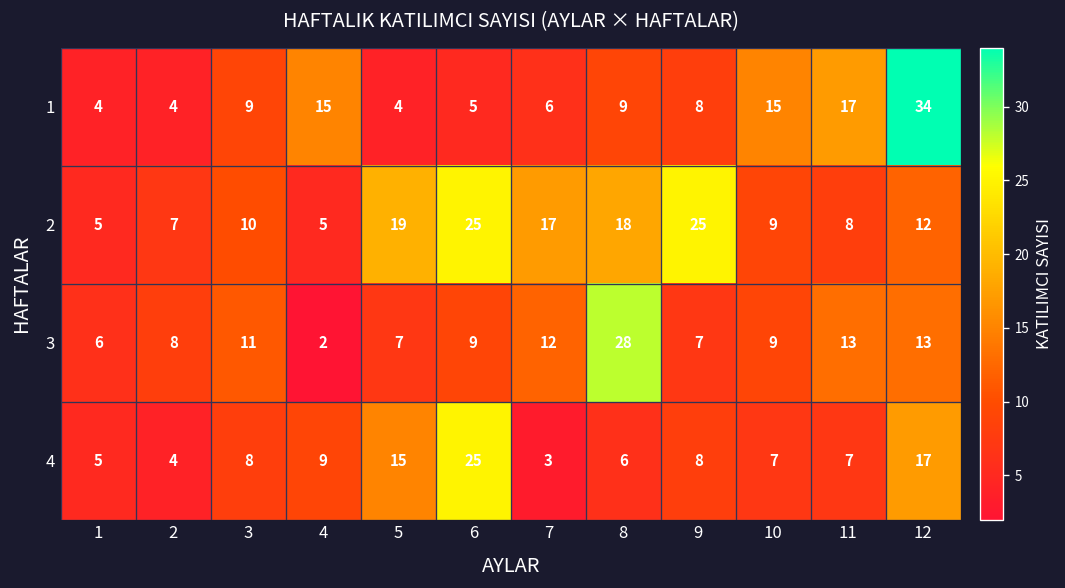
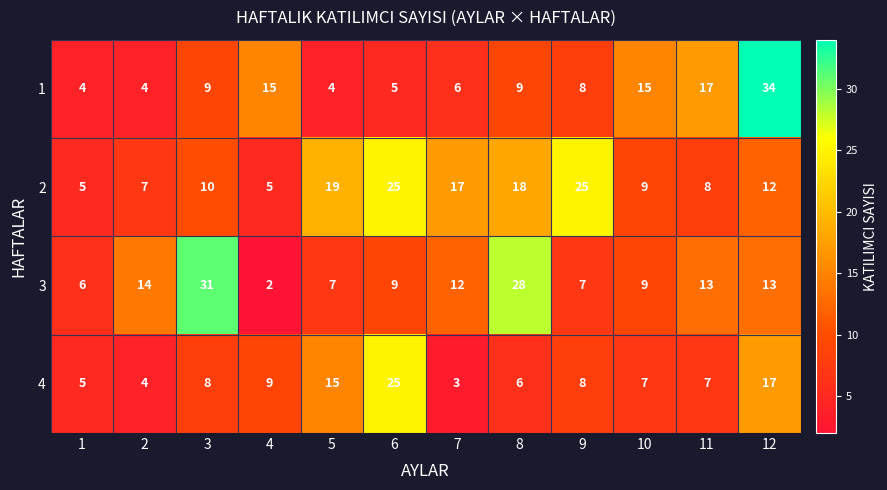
3, 2: 8 -> 14
3, 3: 11 -> 31
